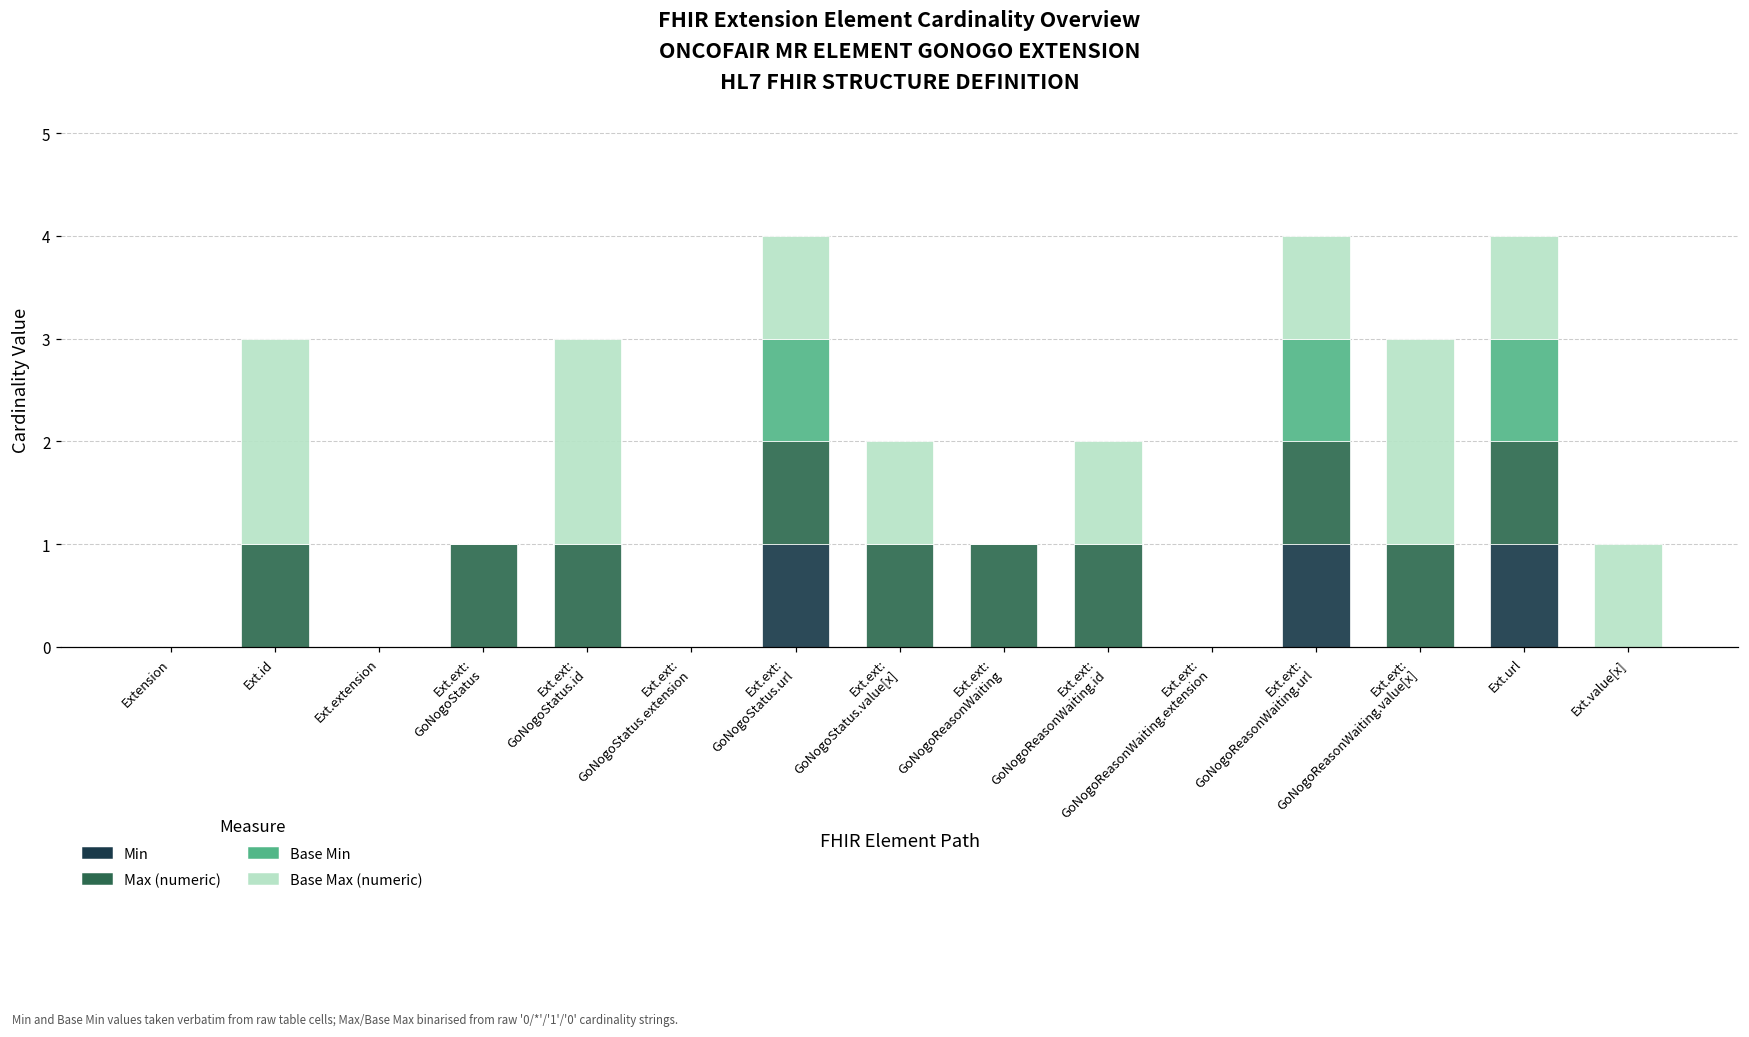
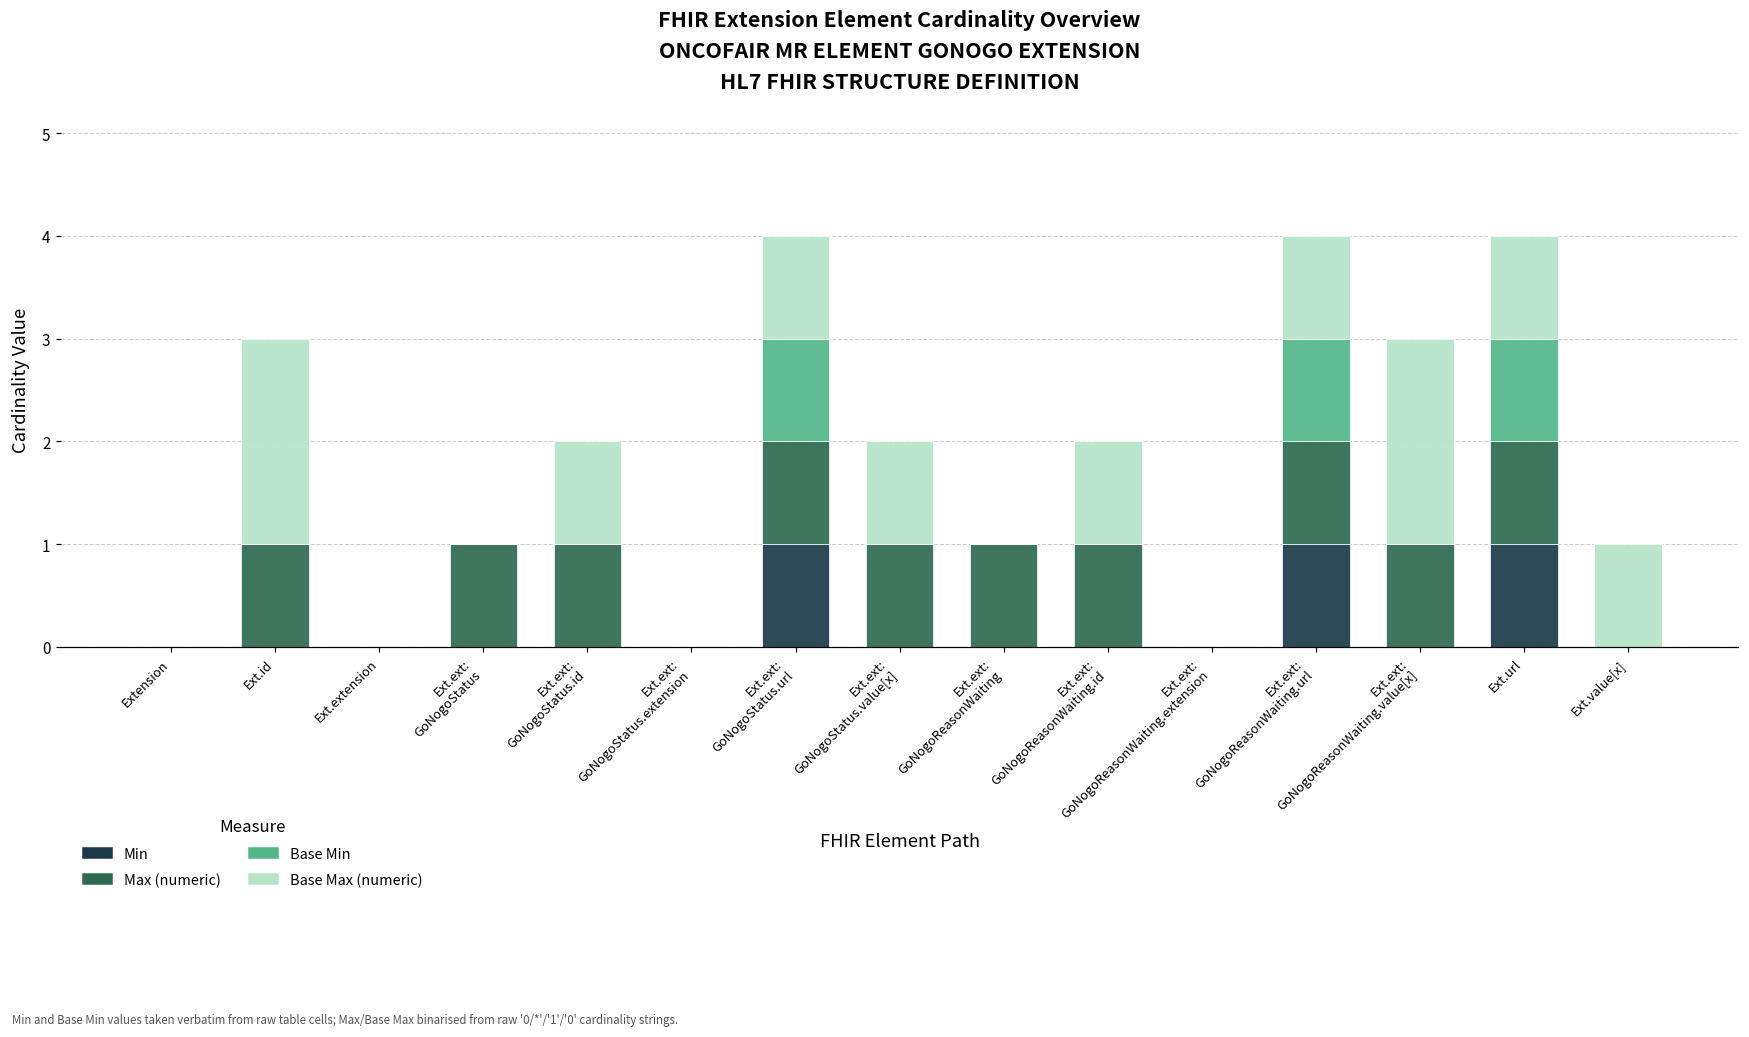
Base Max (numeric), Ext.ext: GoNogoStatus.id: 2 -> 1
